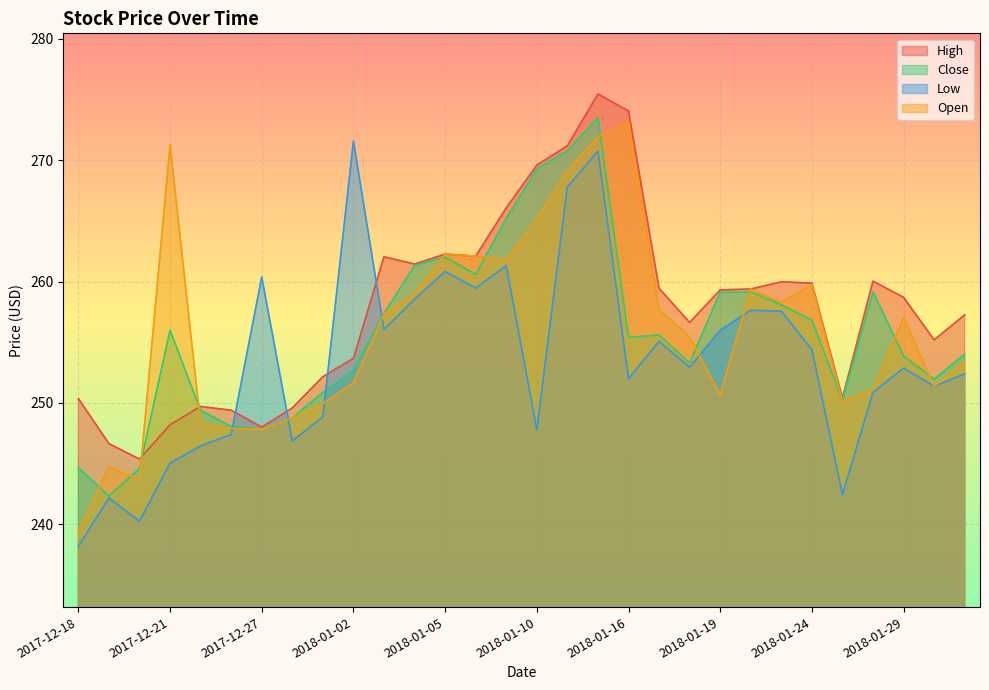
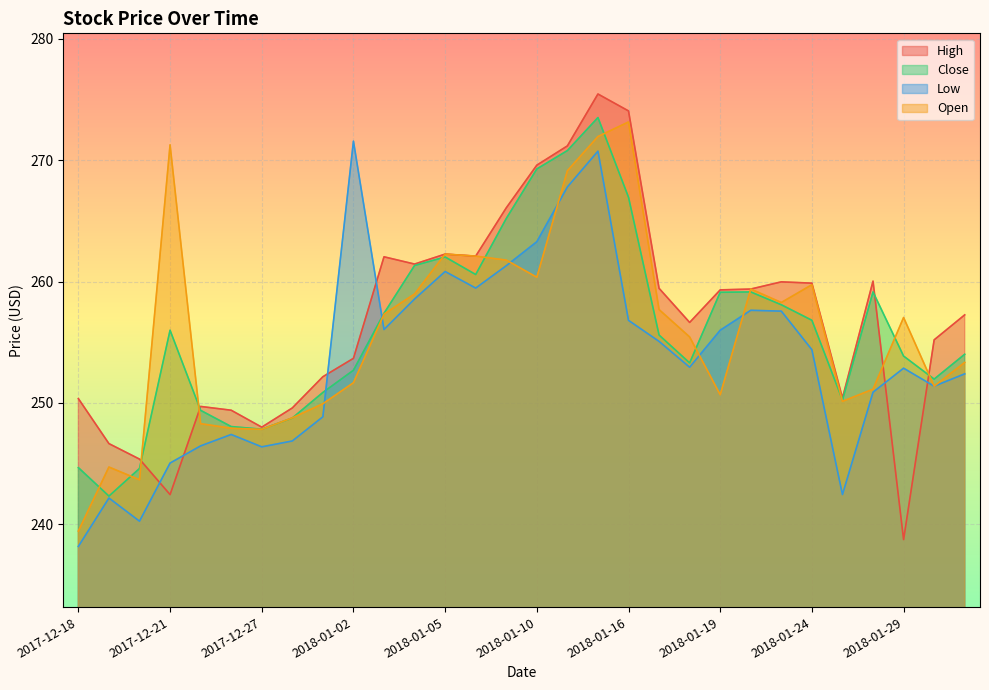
High, 2017-12-21: 248.2 -> 242.4
Low, 2017-12-27: 260.4 -> 246.4
Low, 2018-01-10: 247.8 -> 263.3
Open, 2018-01-10: 265.2 -> 260.4
Close, 2018-01-16: 255.4 -> 267.0
Low, 2018-01-16: 252.0 -> 256.8
High, 2018-01-29: 258.7 -> 238.7
